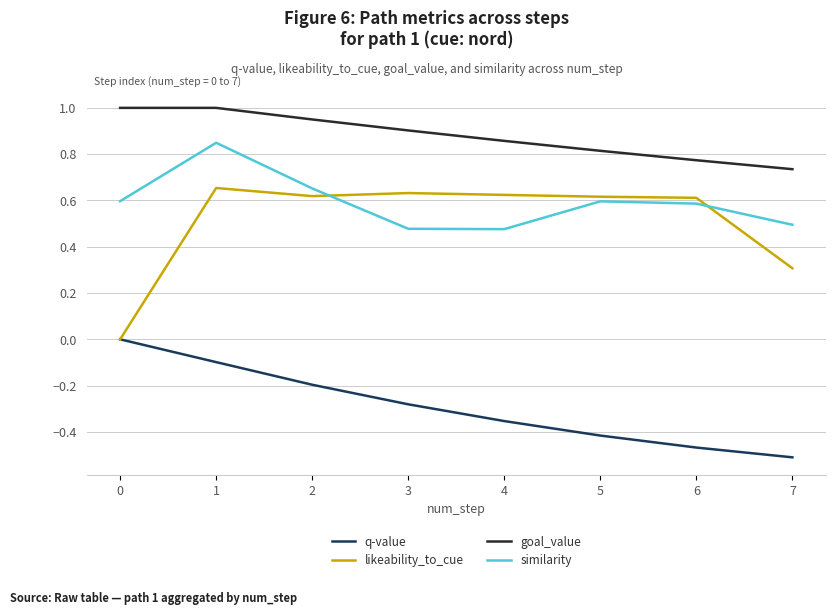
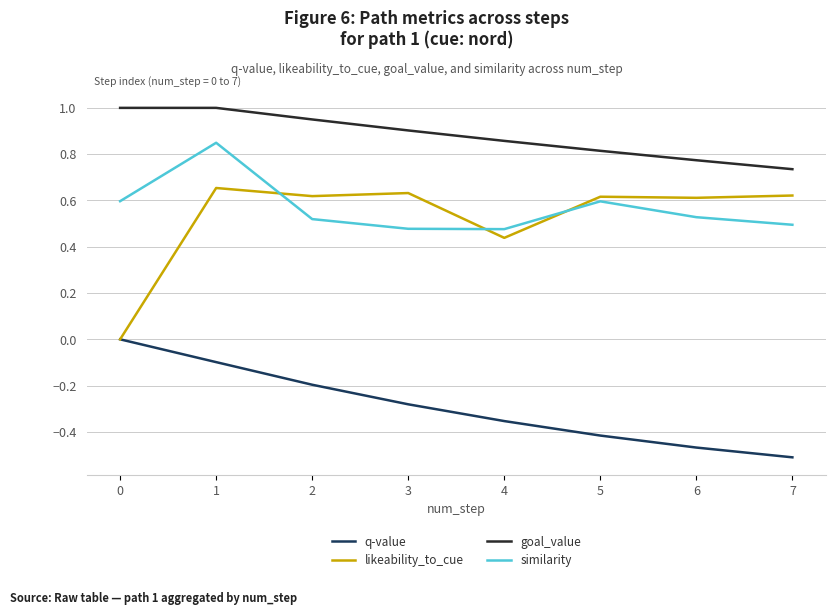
similarity, 2: 0.65 -> 0.52
likeability_to_cue, 4: 0.62 -> 0.44
similarity, 6: 0.59 -> 0.53
likeability_to_cue, 7: 0.31 -> 0.62
